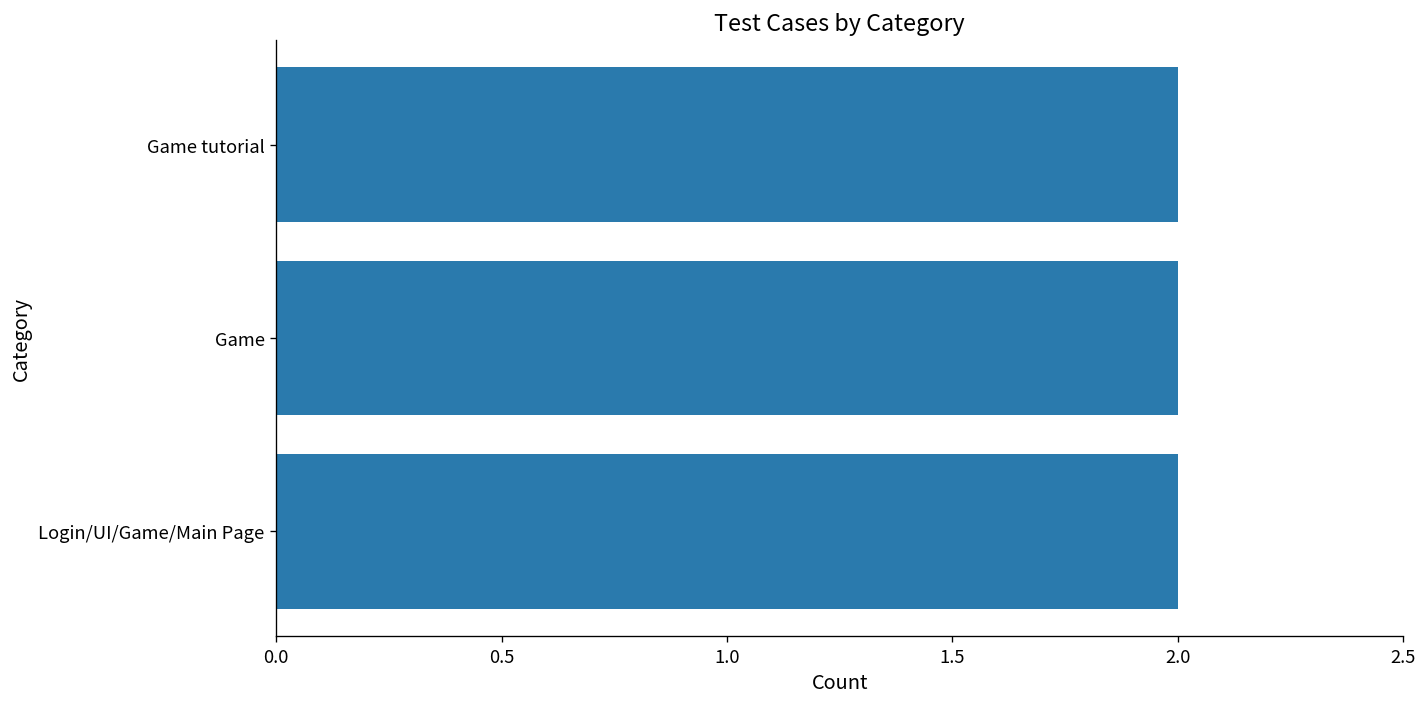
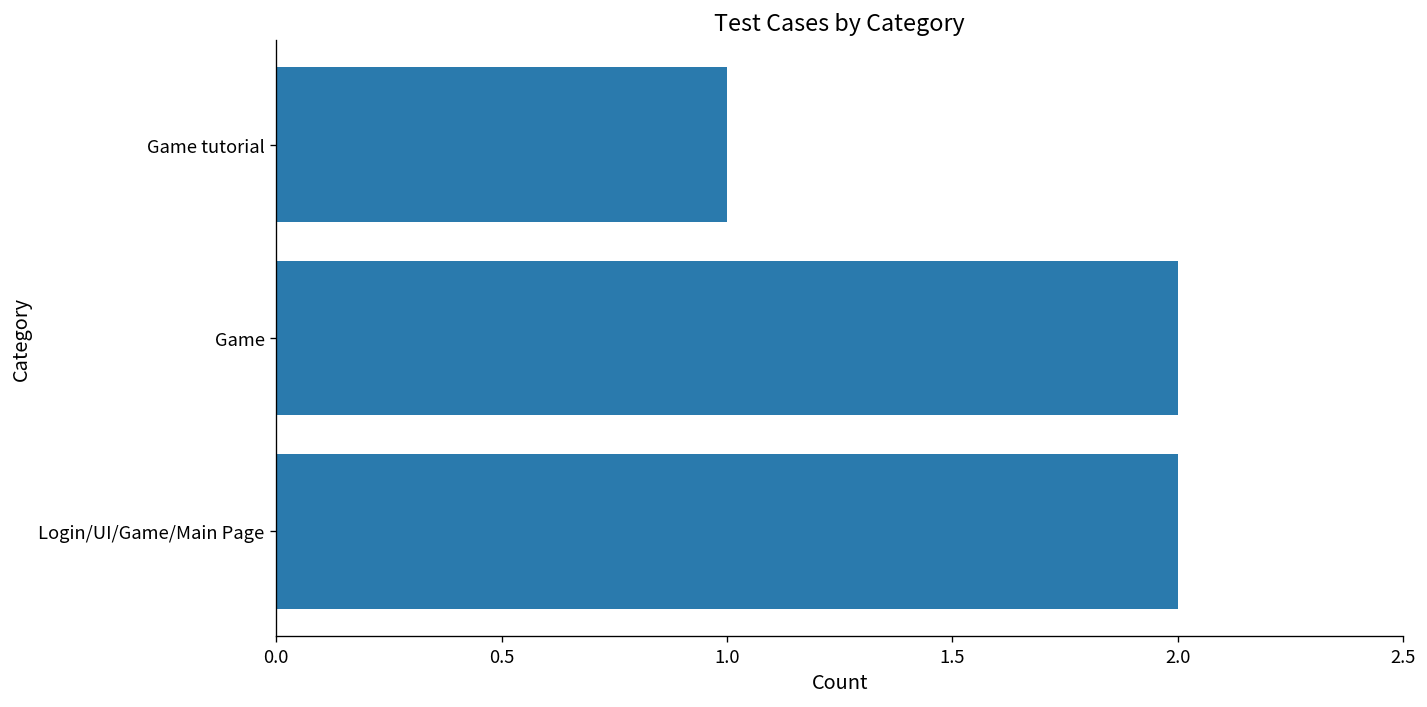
Game tutorial: 2 -> 1
